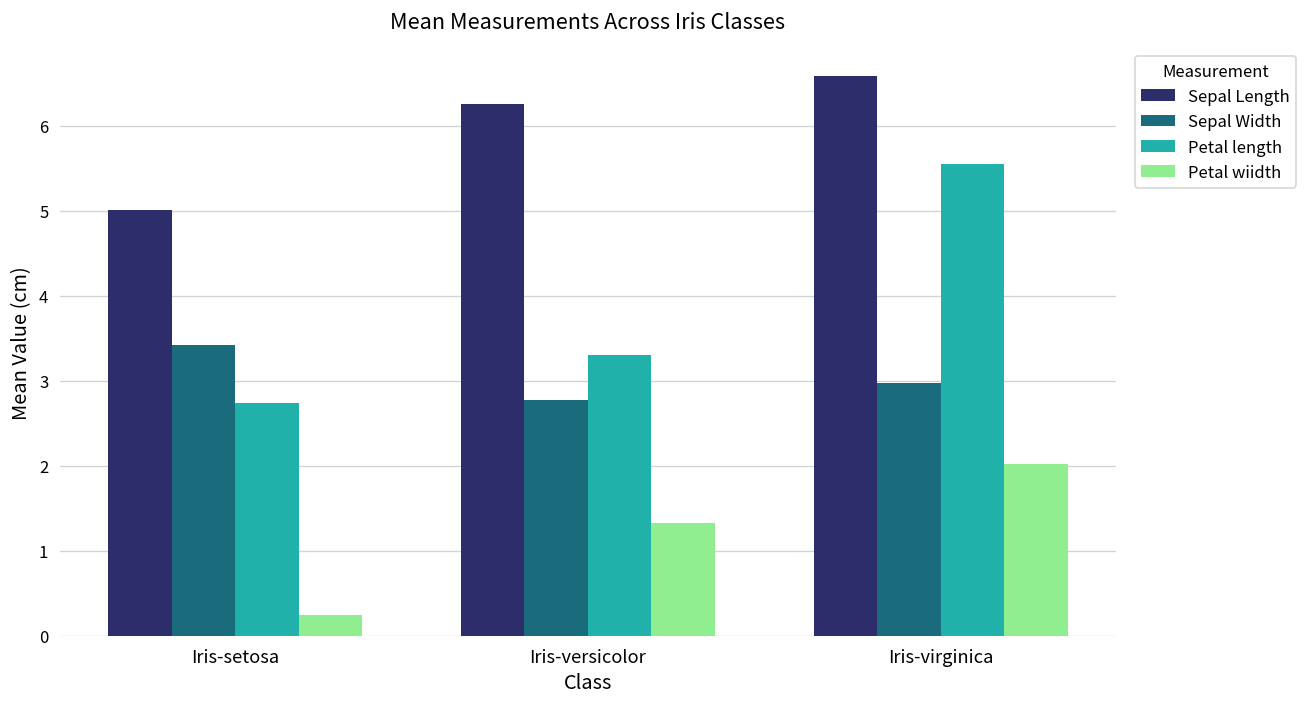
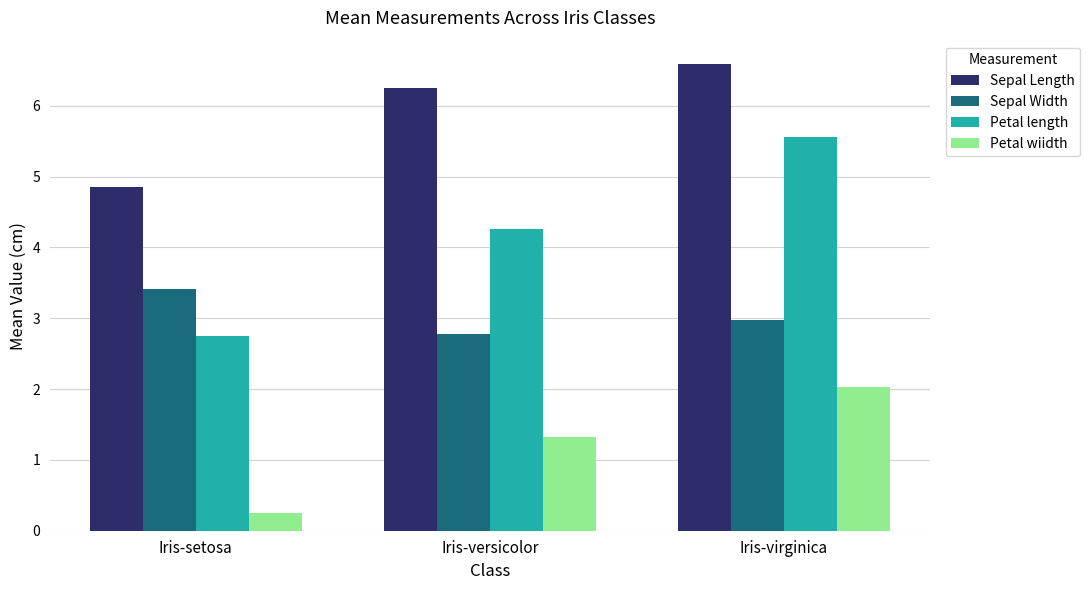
Sepal Length, Iris-setosa: 5.0 -> 4.9
Petal length, Iris-versicolor: 3.3 -> 4.3
